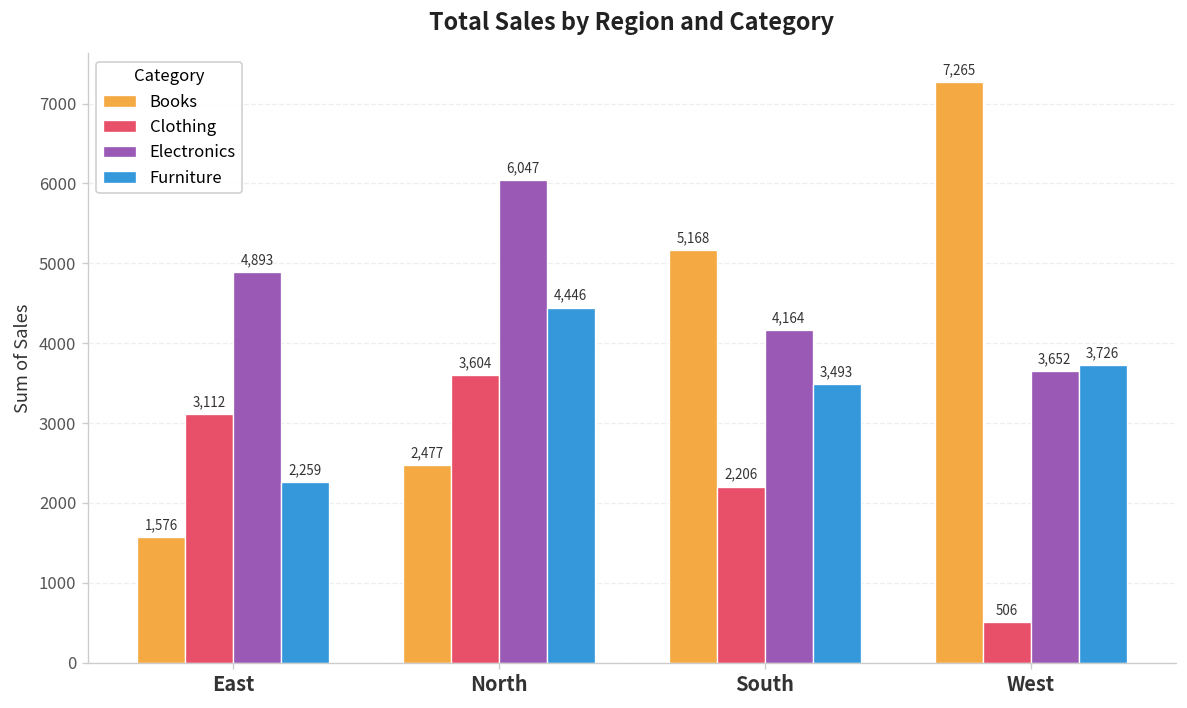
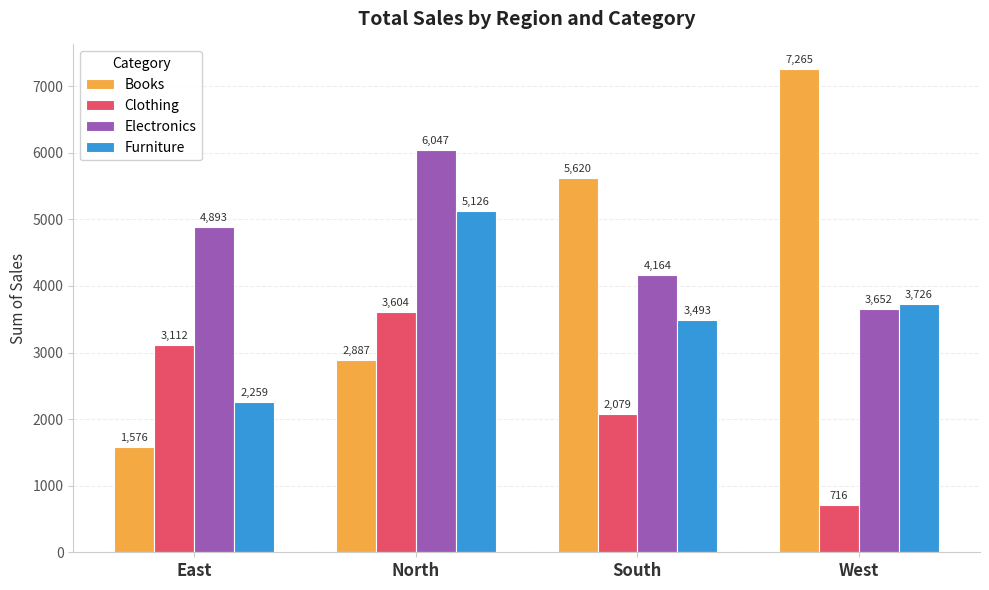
Books, North: 2,477 -> 2,887
Furniture, North: 4,446 -> 5,126
Books, South: 5,168 -> 5,620
Clothing, South: 2,206 -> 2,079
Clothing, West: 506 -> 716
